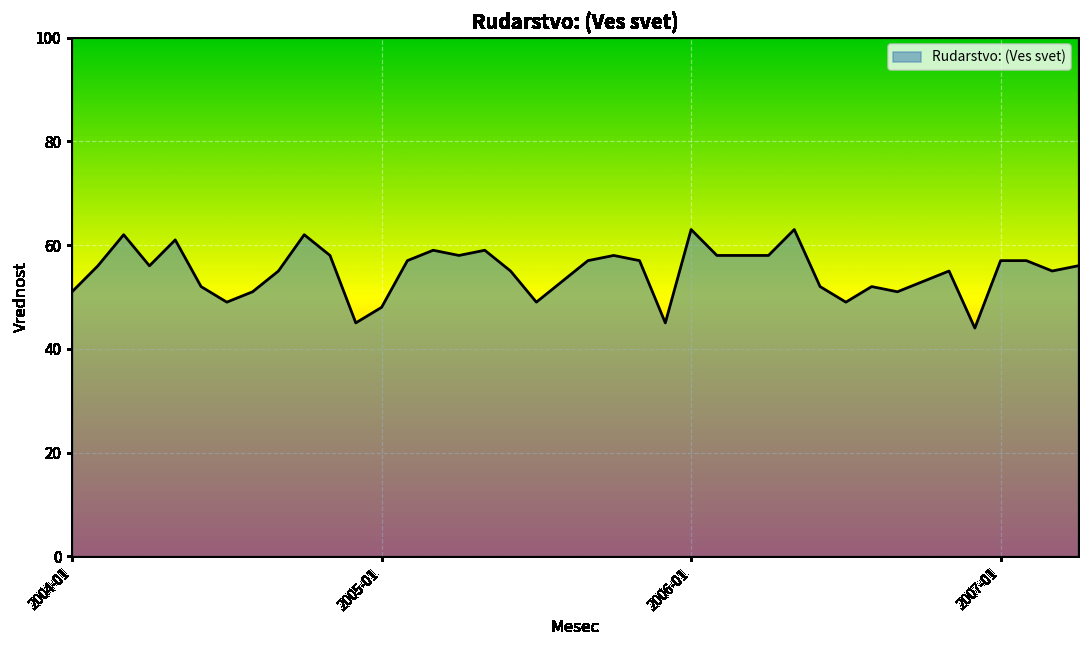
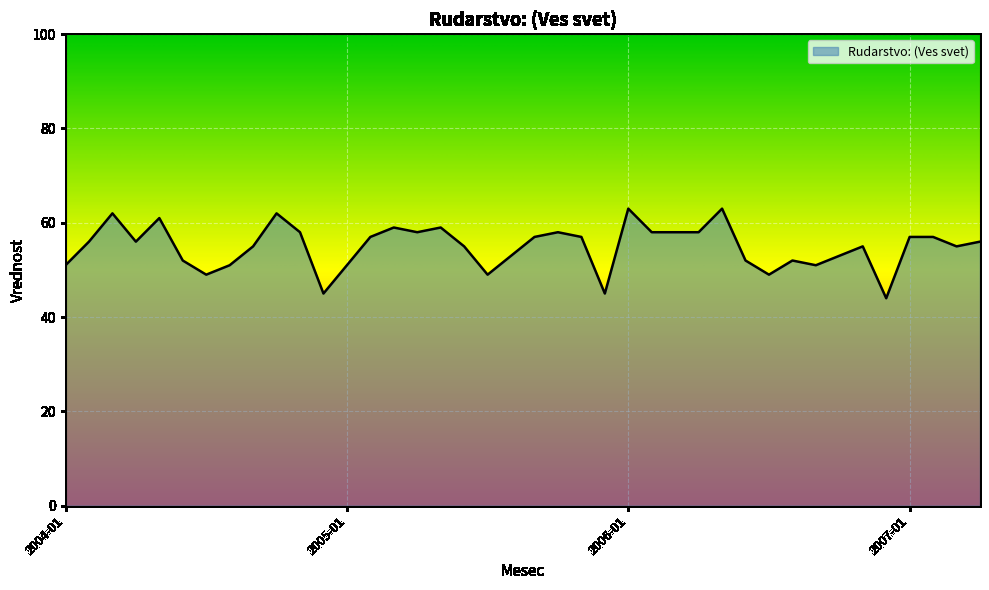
2005-01: 48 -> 51
